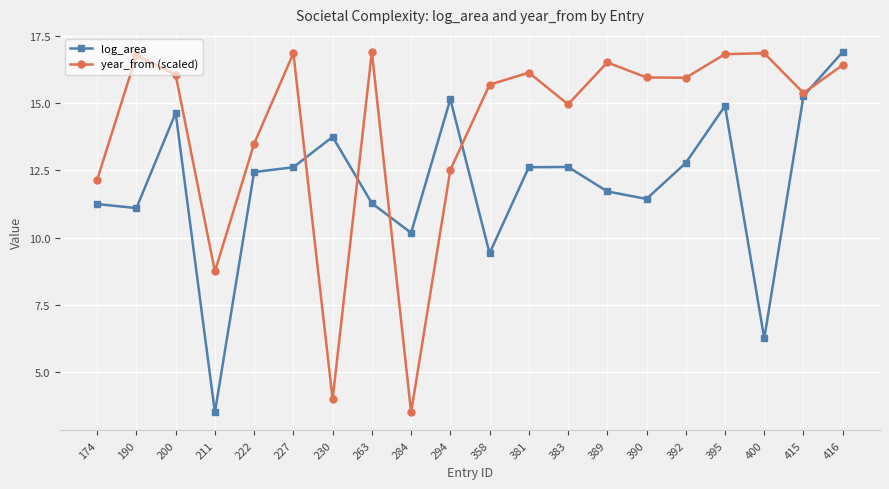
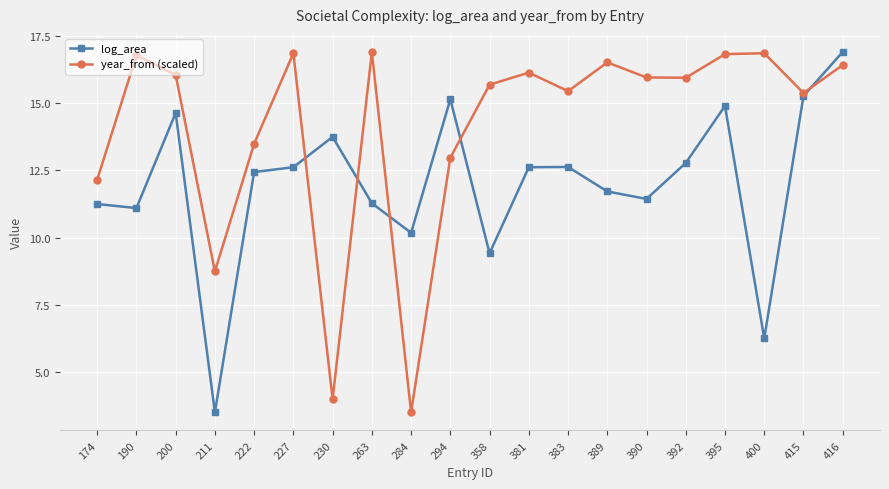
year_from (scaled), 294: 12.5 -> 13.0
year_from (scaled), 383: 15.0 -> 15.4
